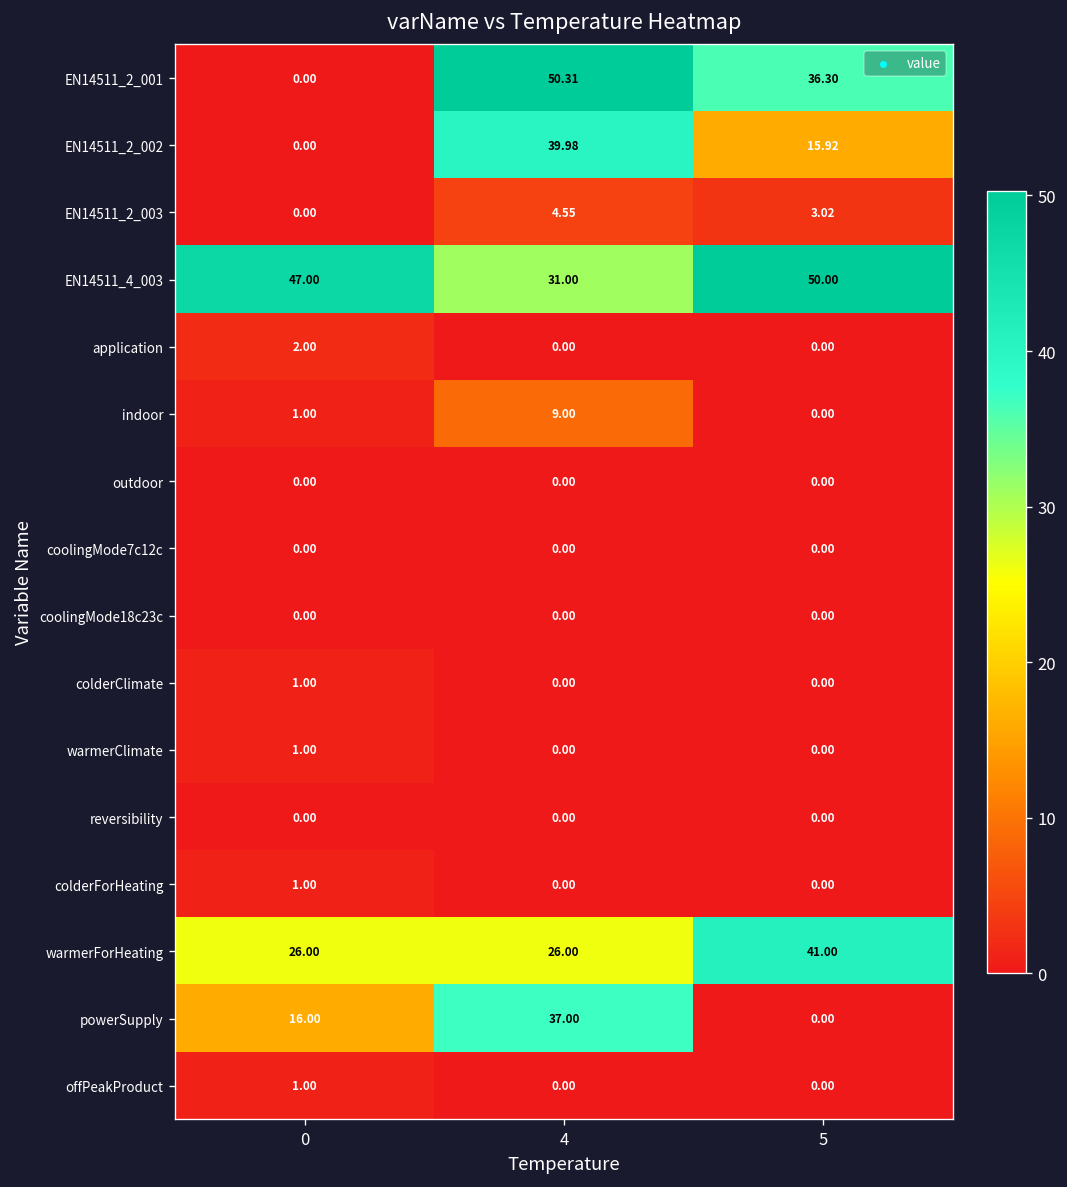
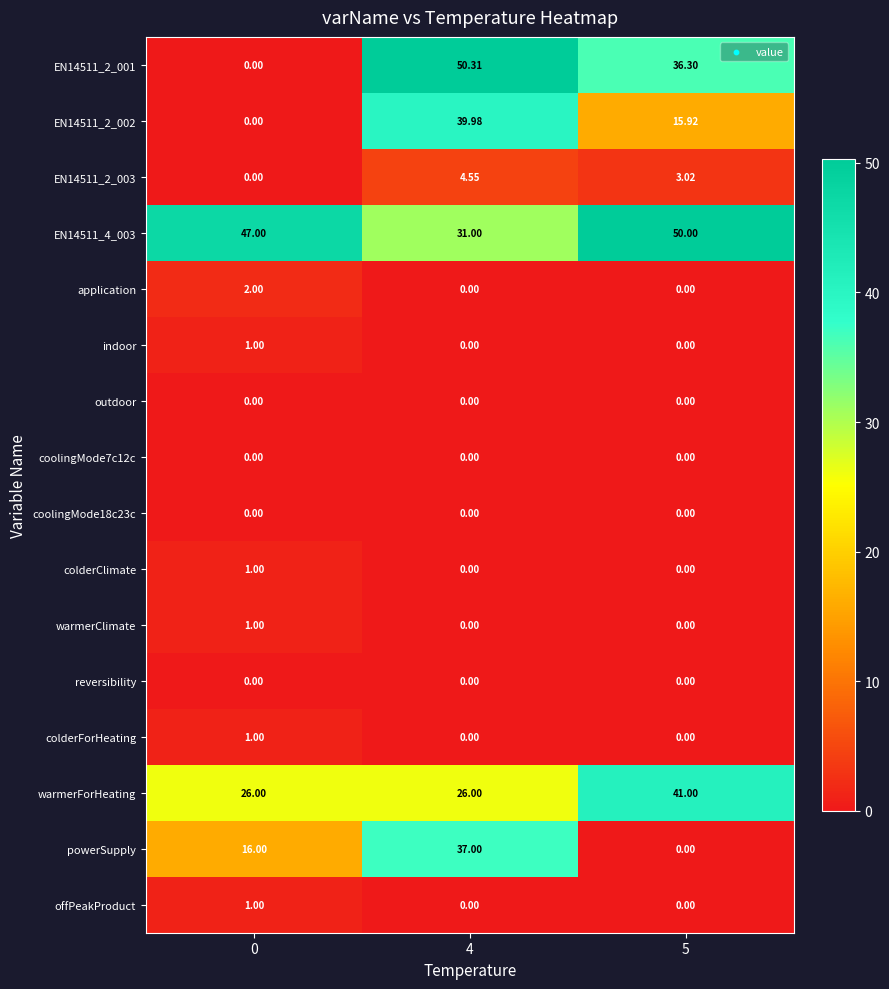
indoor, 4: 9.00 -> 0.00
